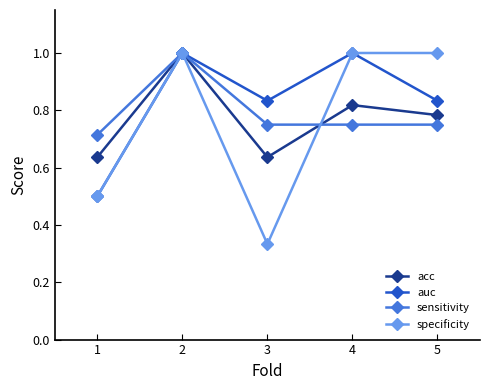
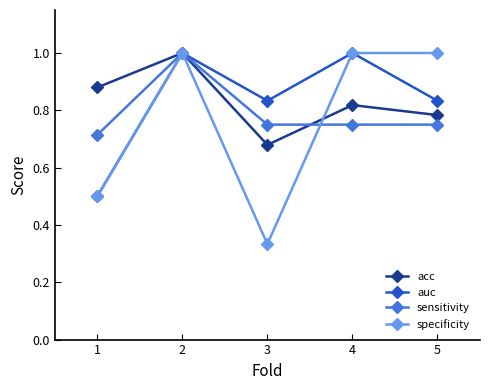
acc, 1: 0.64 -> 0.88
acc, 3: 0.64 -> 0.68
